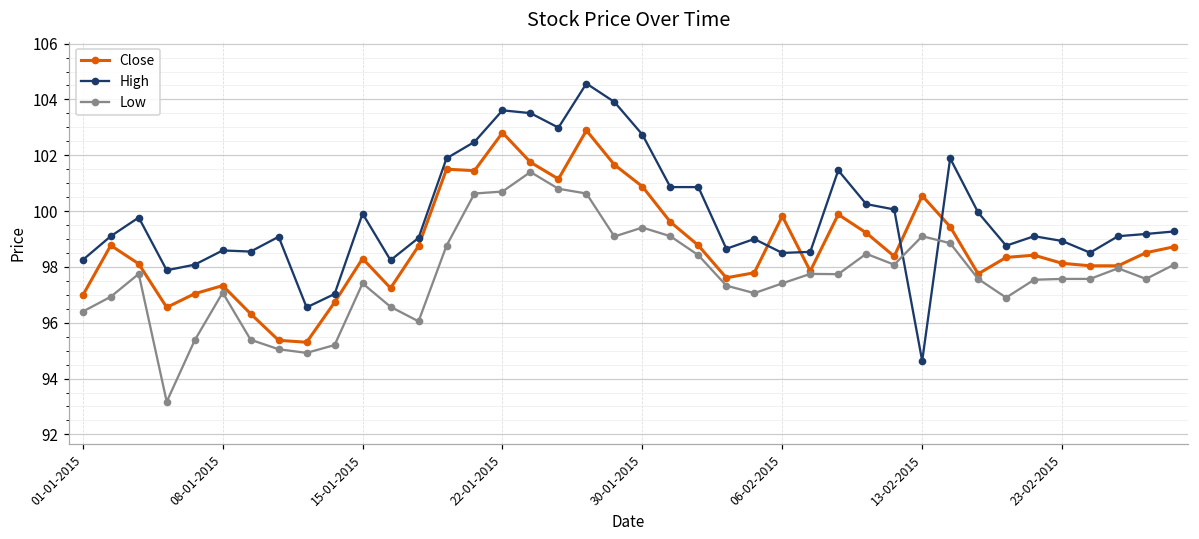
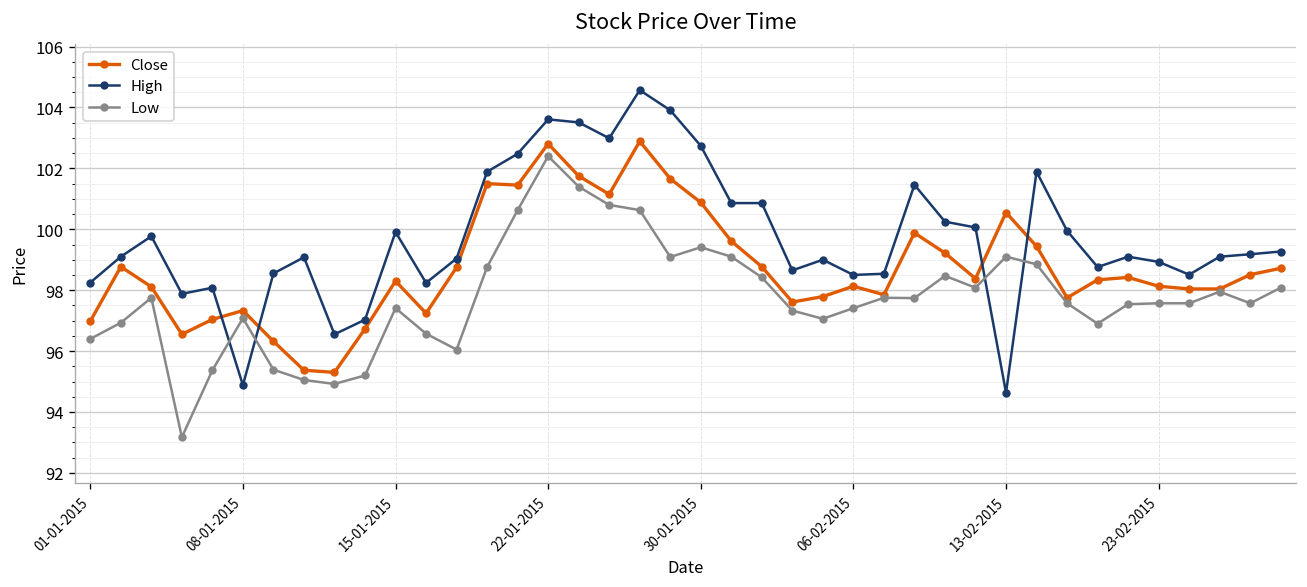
High, 08-01-2015: 98.6 -> 94.9
Low, 22-01-2015: 100.7 -> 102.4
Close, 06-02-2015: 99.8 -> 98.1
